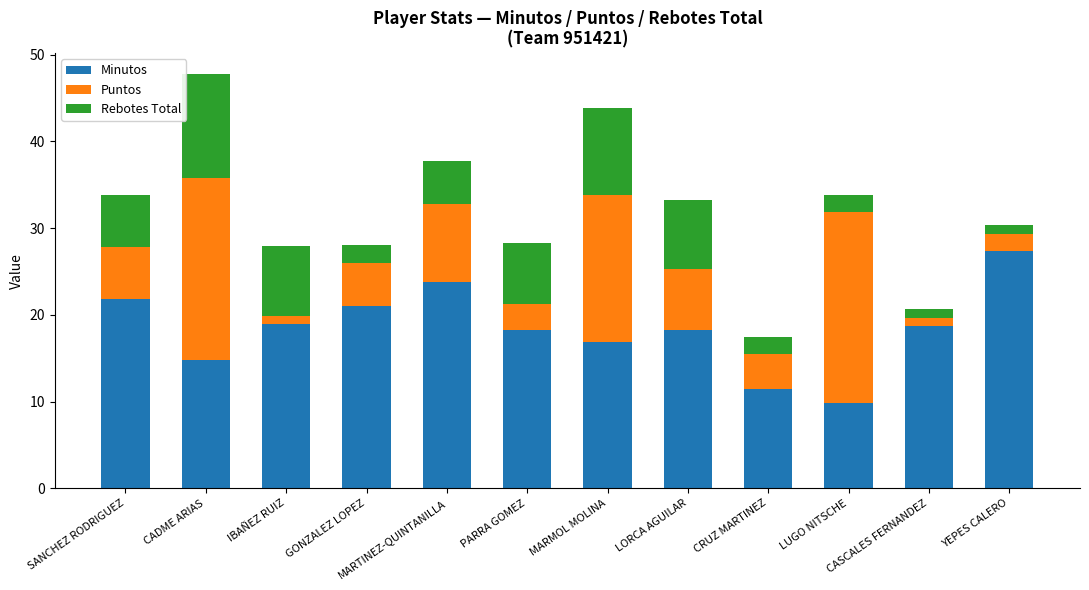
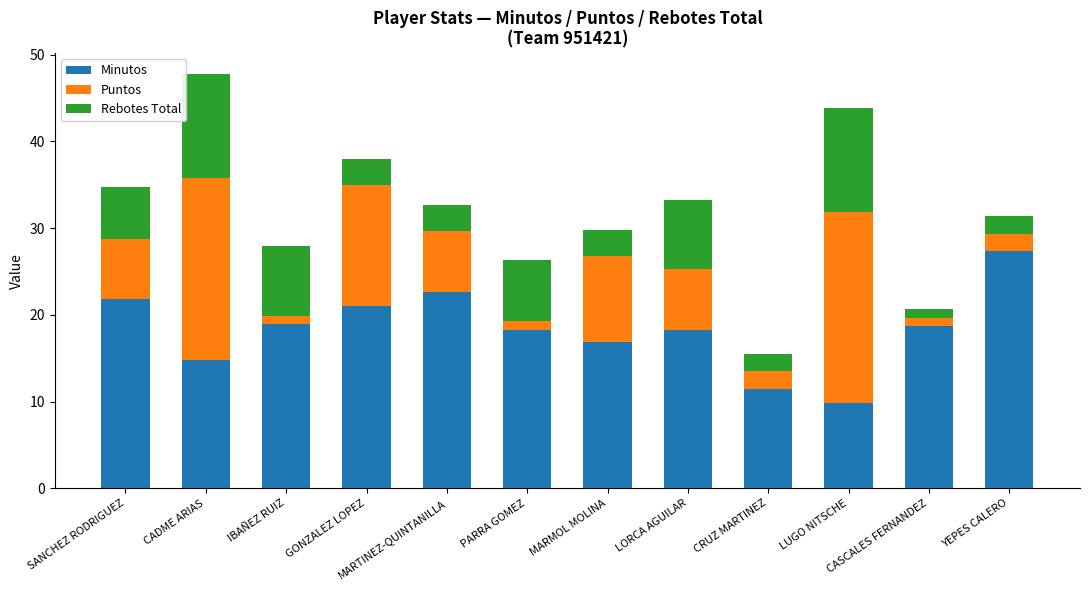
Puntos, SANCHEZ RODRIGUEZ: 6 -> 7
Puntos, GONZALEZ LOPEZ: 5 -> 14
Rebotes Total, GONZALEZ LOPEZ: 2 -> 3
Minutos, MARTINEZ-QUINTANILLA: 24 -> 23
Puntos, MARTINEZ-QUINTANILLA: 9 -> 7
Rebotes Total, MARTINEZ-QUINTANILLA: 5 -> 3
Puntos, PARRA GOMEZ: 3 -> 1
Puntos, MARMOL MOLINA: 17 -> 10
Rebotes Total, MARMOL MOLINA: 10 -> 3
Puntos, CRUZ MARTINEZ: 4 -> 2
Rebotes Total, LUGO NITSCHE: 2 -> 12
Rebotes Total, YEPES CALERO: 1 -> 2
